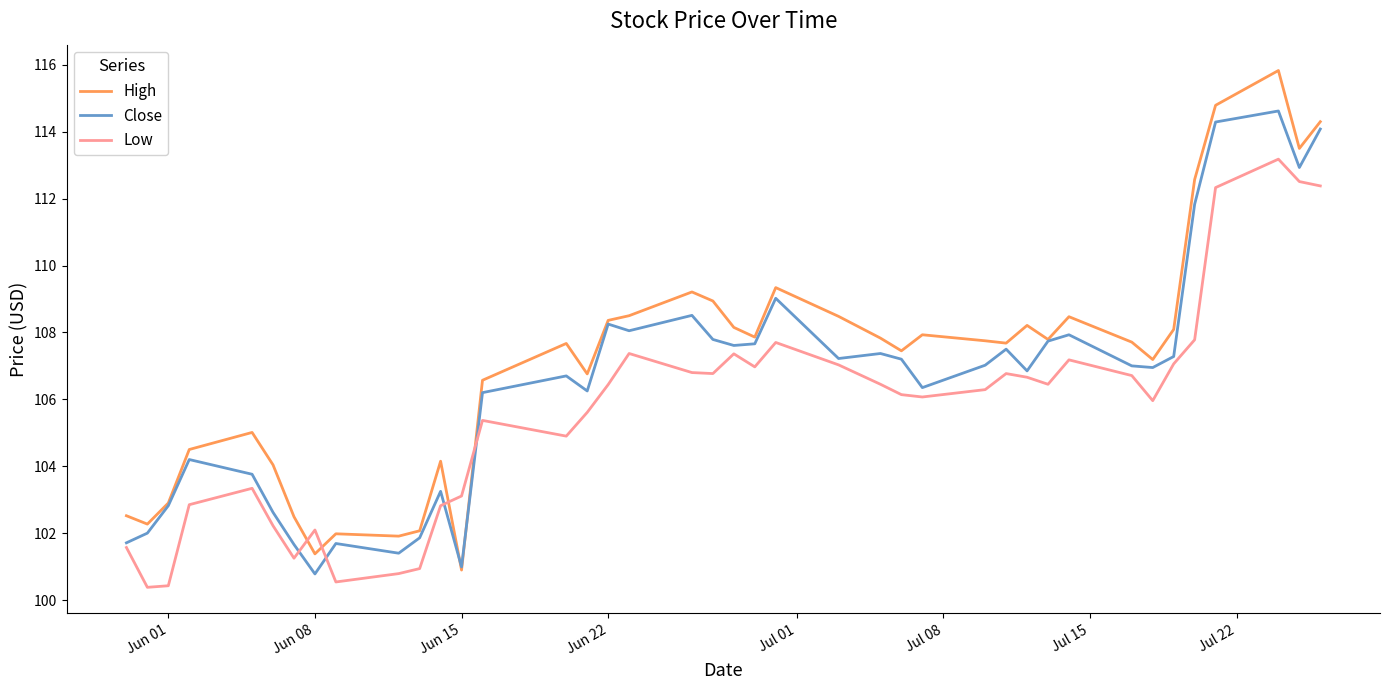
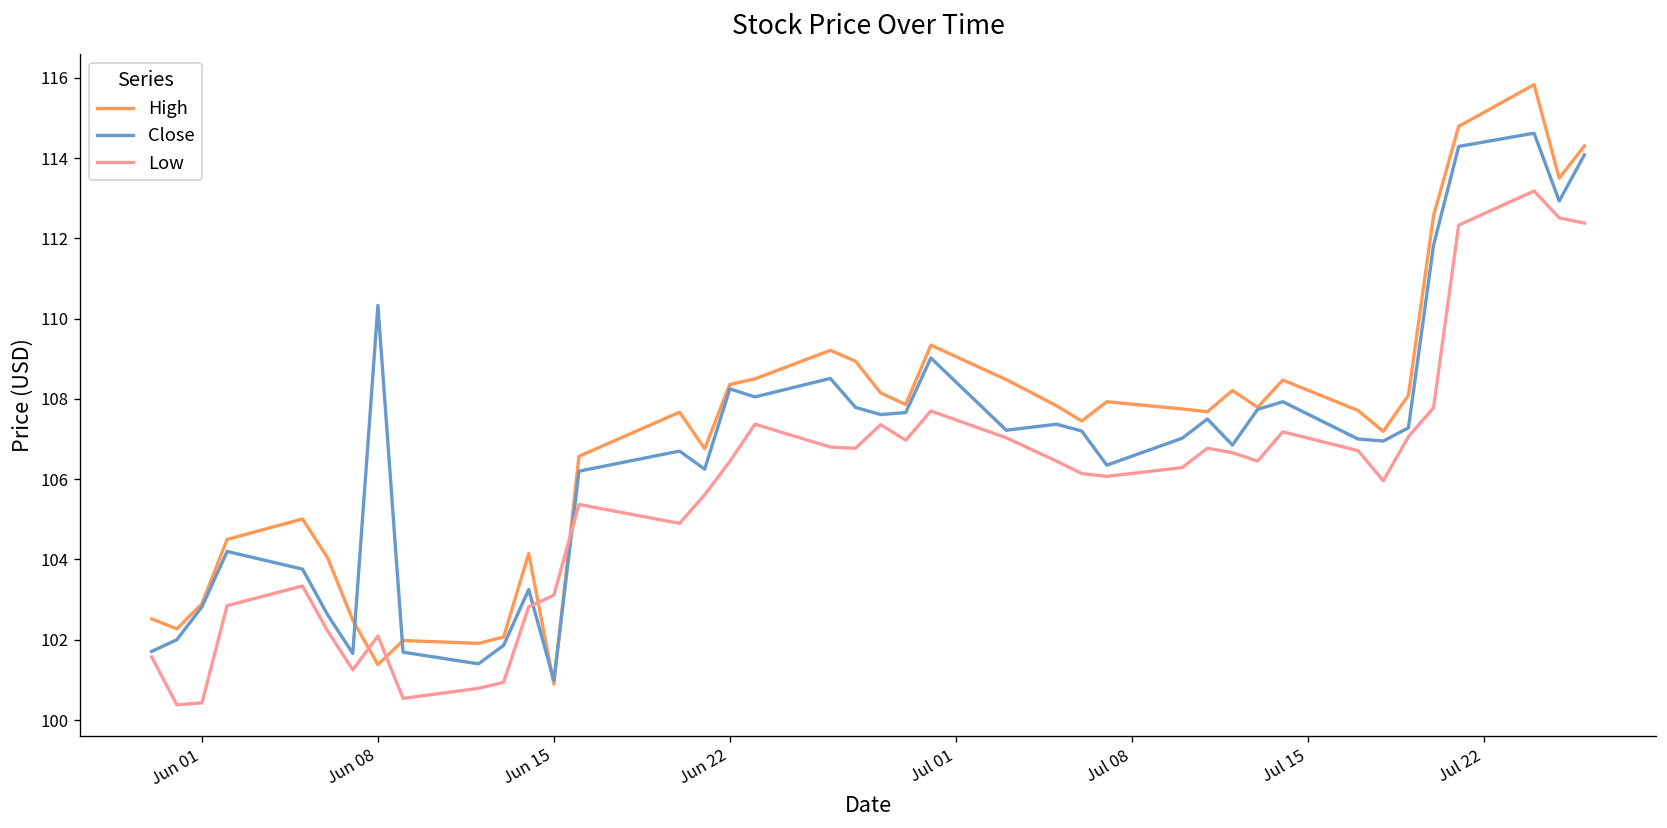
Close, Jun 08: 100.8 -> 110.3
